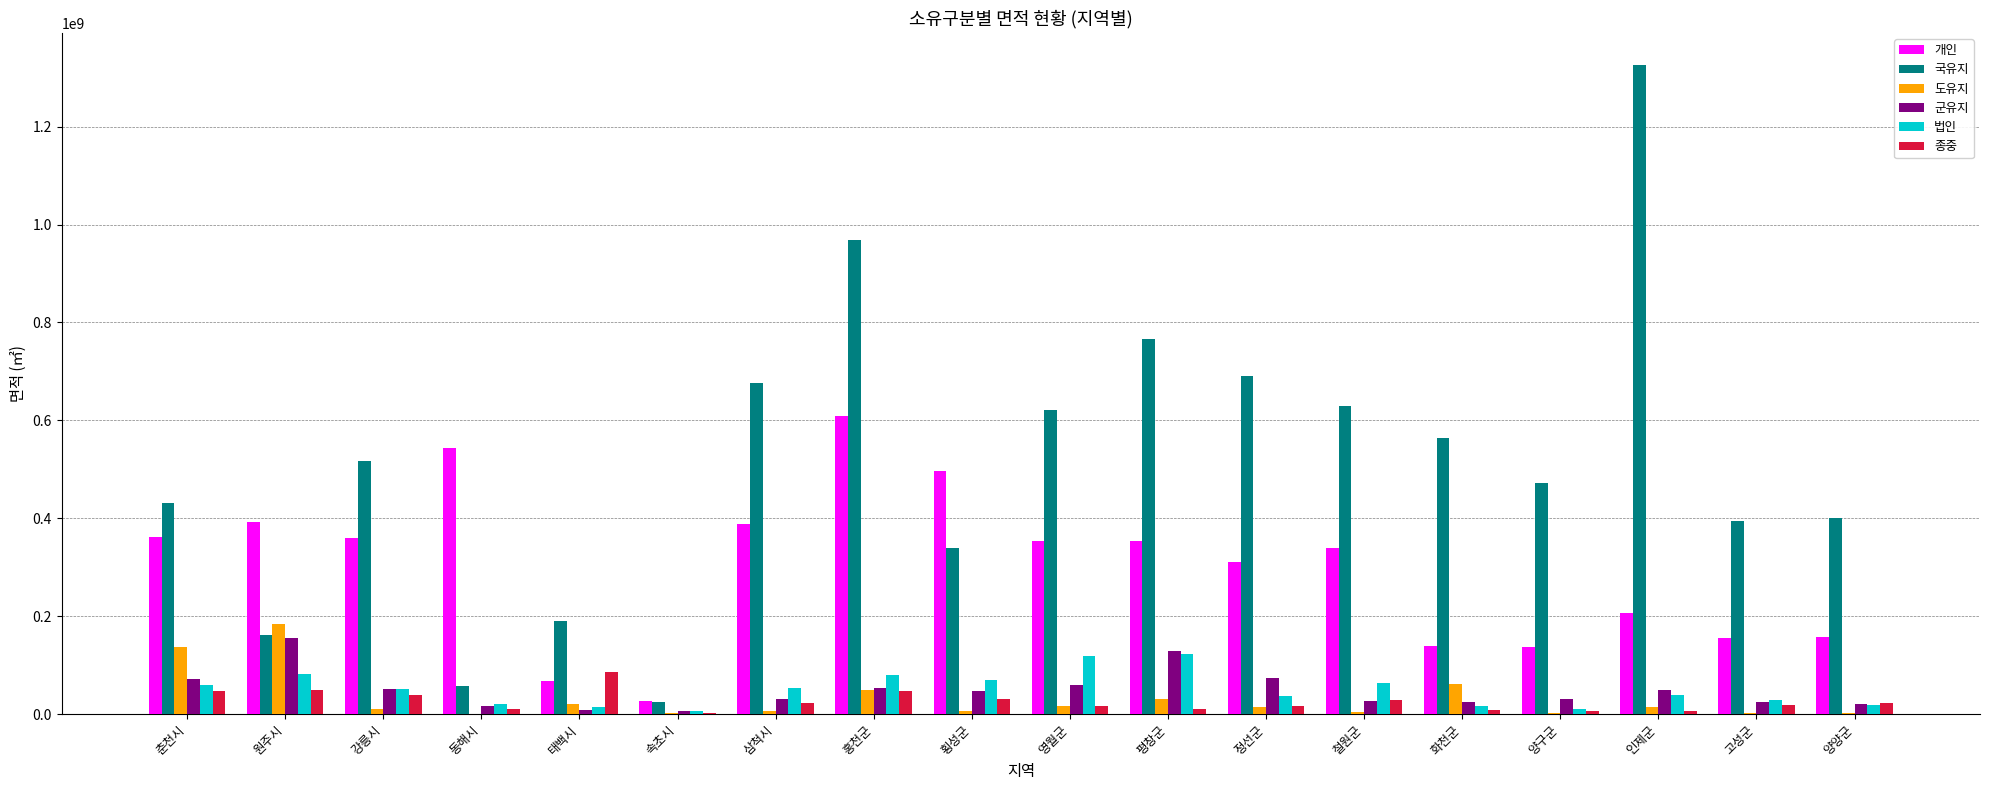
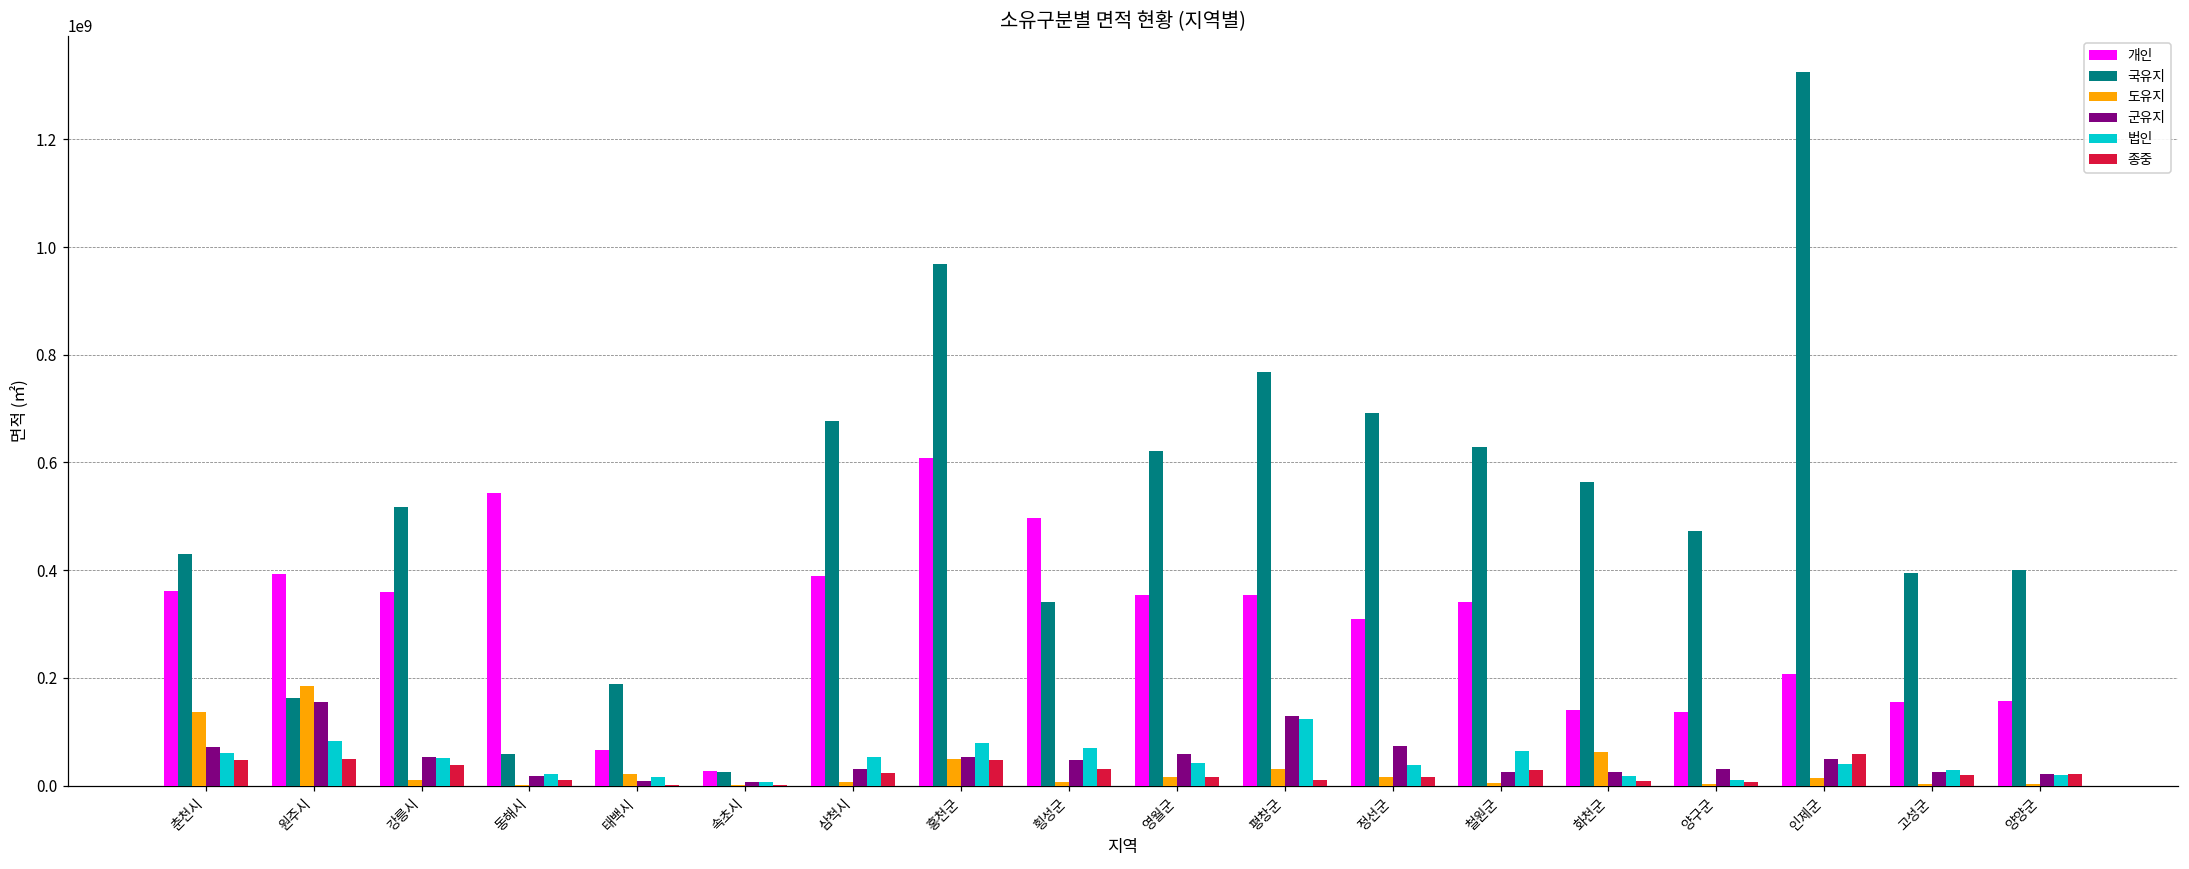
종중, 태백시: 90000000 -> 0
법인, 영월군: 120000000 -> 40000000
종중, 인제군: 10000000 -> 60000000
